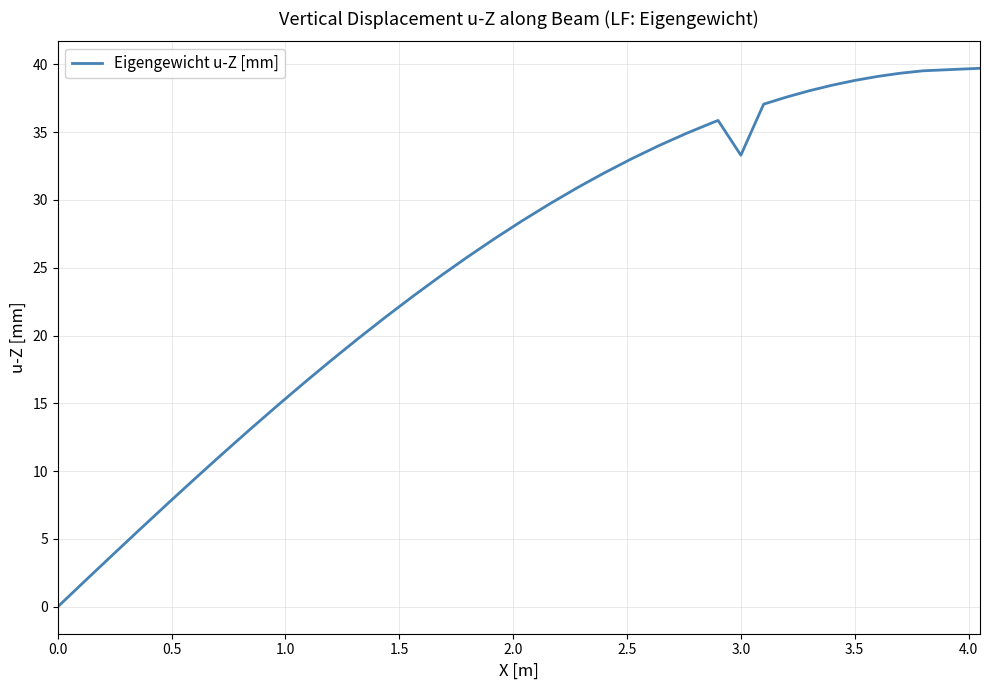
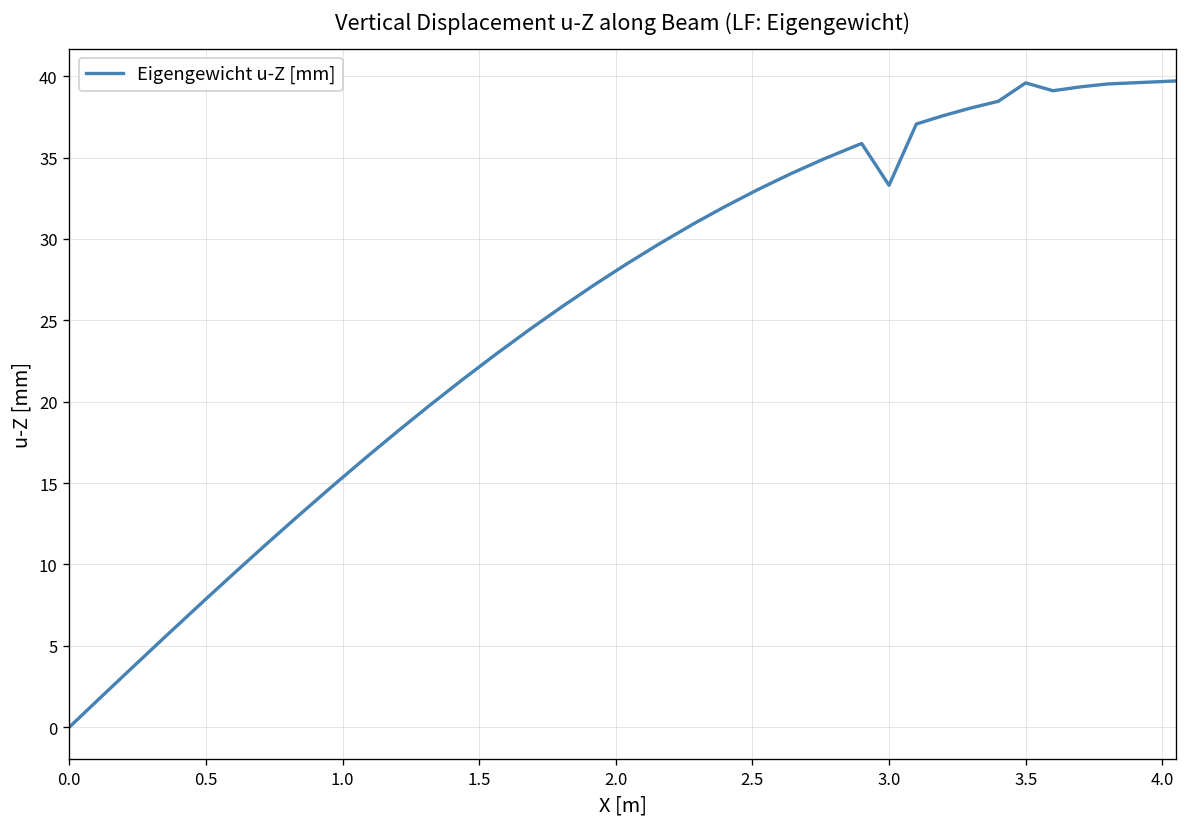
3.5: 38.8 -> 39.6
